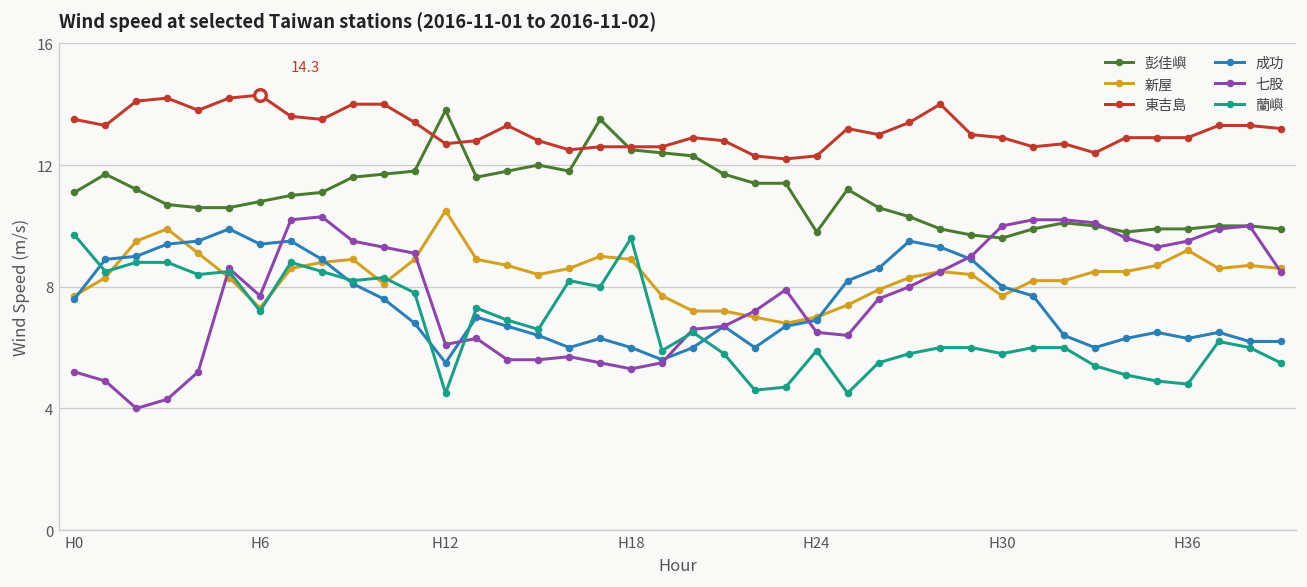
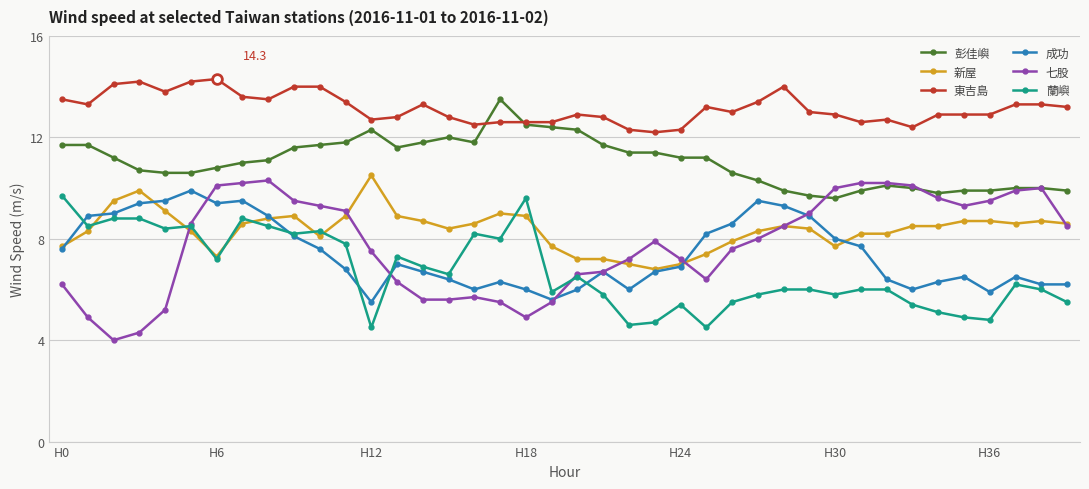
彭佳嶼, H0: 11.1 -> 11.7
七股, H0: 5.2 -> 6.2
七股, H6: 7.7 -> 10.1
彭佳嶼, H12: 13.8 -> 12.3
七股, H12: 6.1 -> 7.5
七股, H18: 5.3 -> 4.9
彭佳嶼, H24: 9.8 -> 11.2
七股, H24: 6.5 -> 7.2
蘭嶼, H24: 5.9 -> 5.4
新屋, H36: 9.2 -> 8.7
成功, H36: 6.3 -> 5.9
